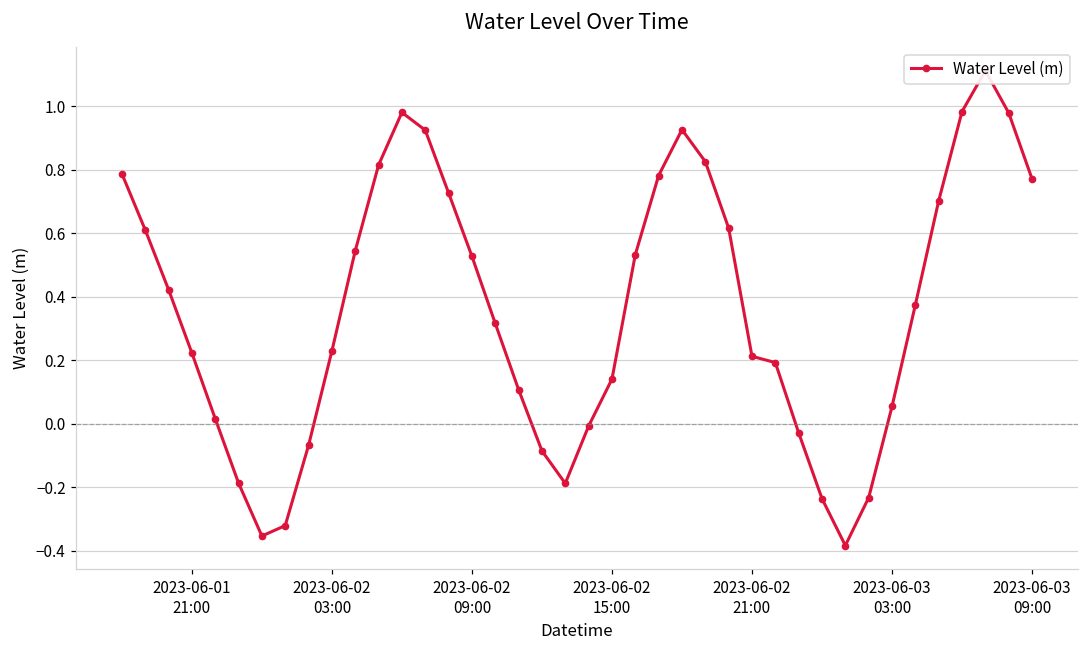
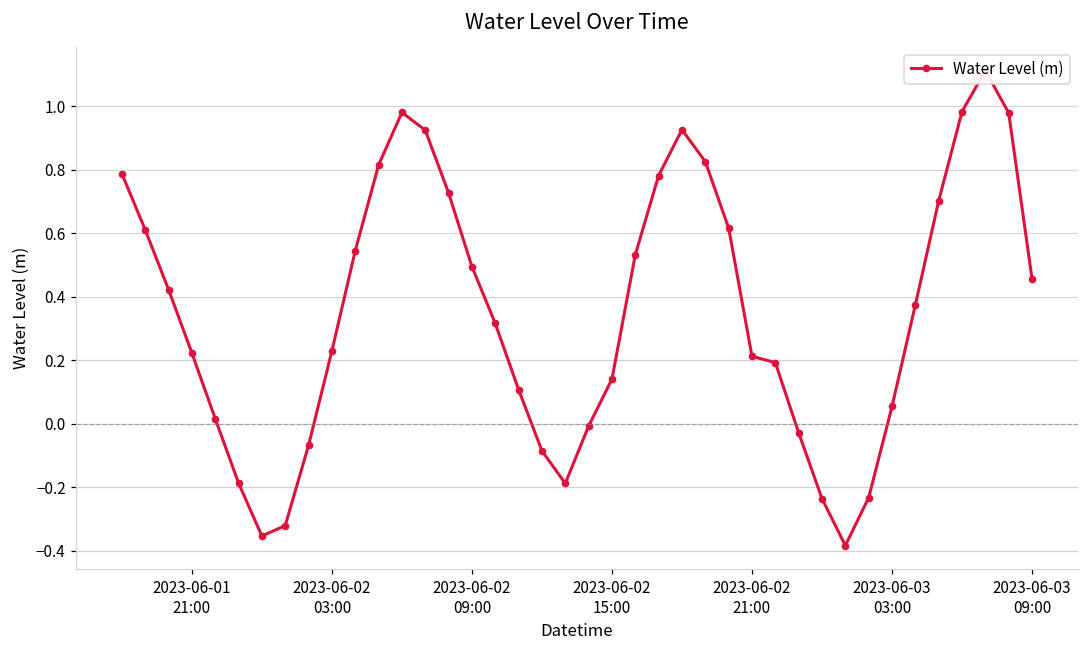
2023-06-02 09:00: 0.53 -> 0.49
2023-06-03 09:00: 0.77 -> 0.46
